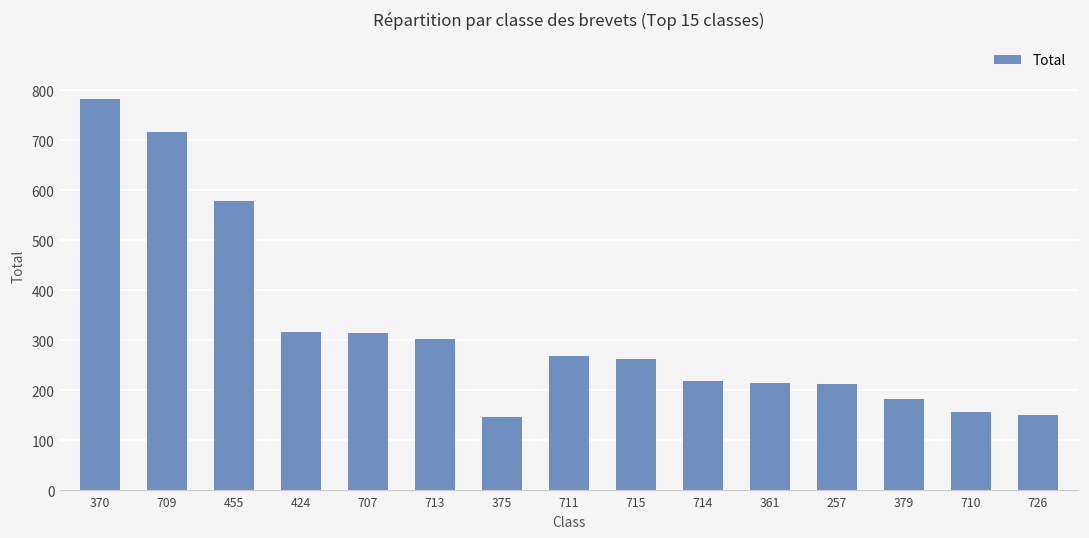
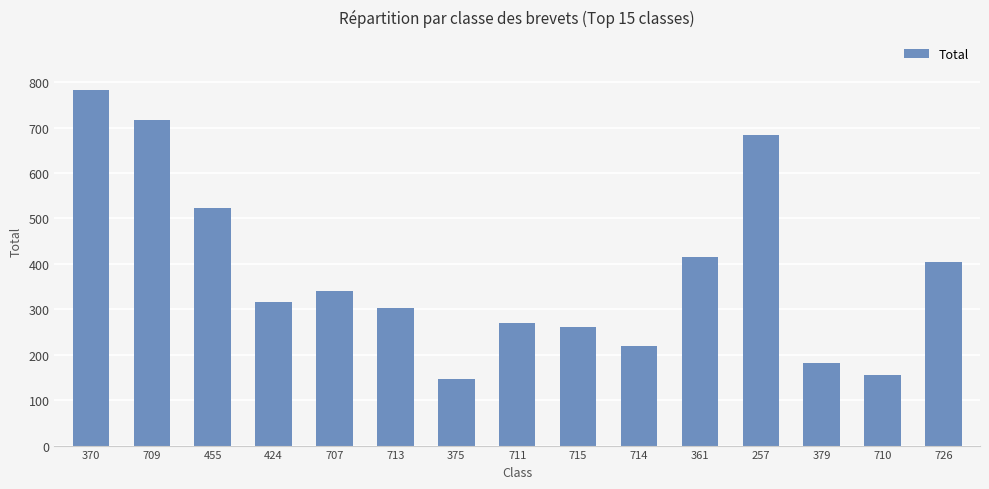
455: 580 -> 520
707: 320 -> 340
361: 220 -> 420
257: 210 -> 680
726: 150 -> 400
